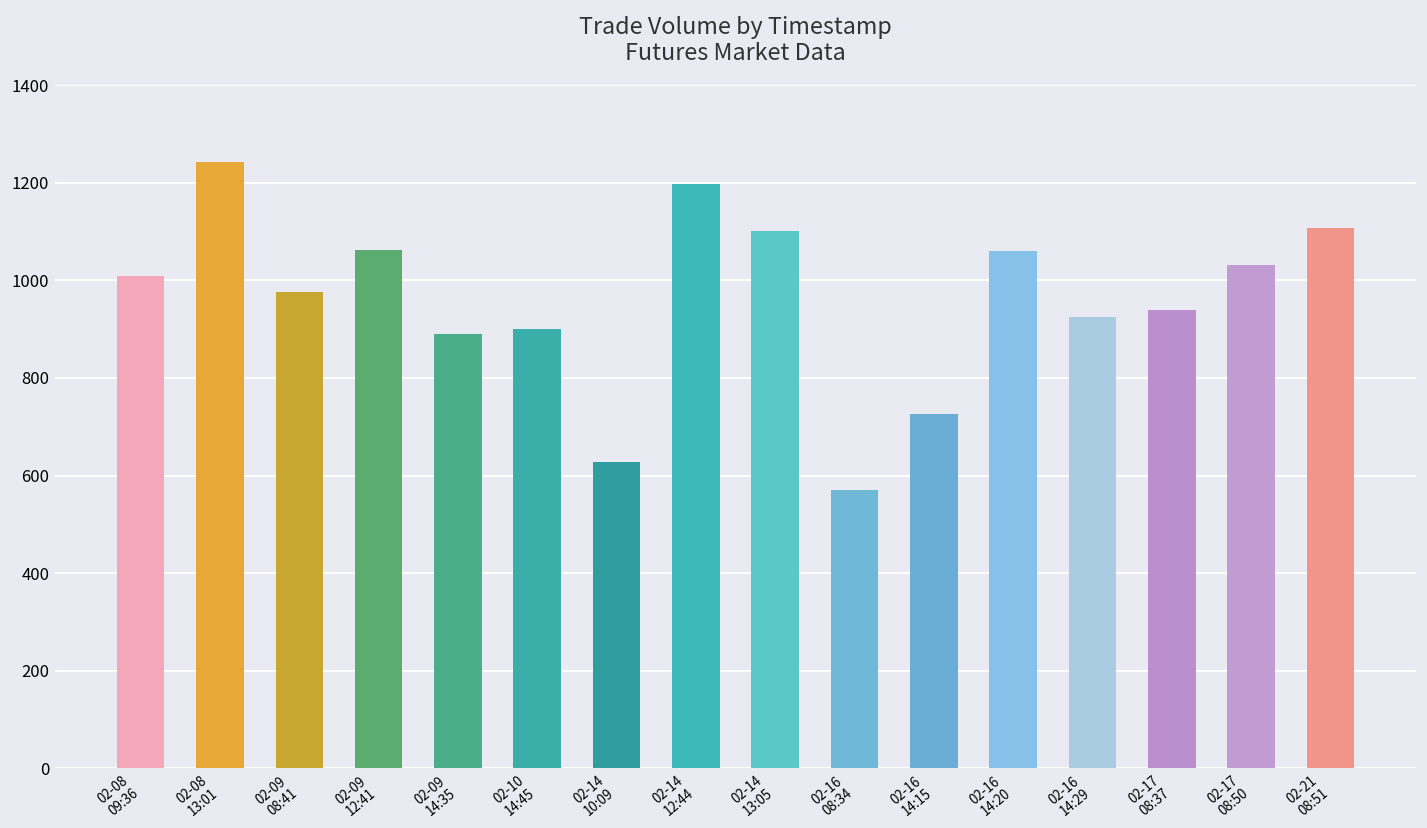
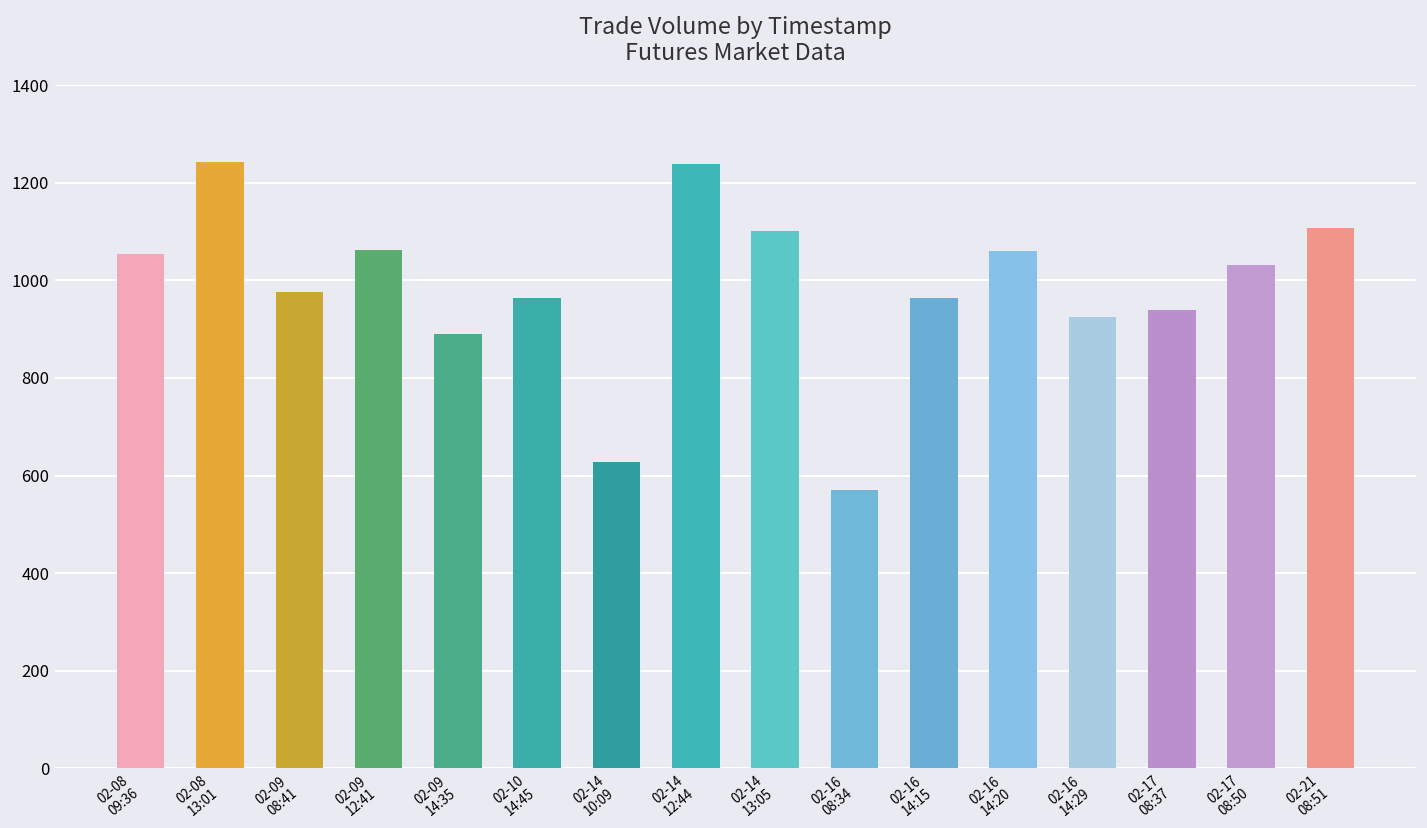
02-08 09:36: 1010 -> 1050
02-10 14:45: 900 -> 960
02-14 12:44: 1200 -> 1240
02-16 14:15: 730 -> 960
